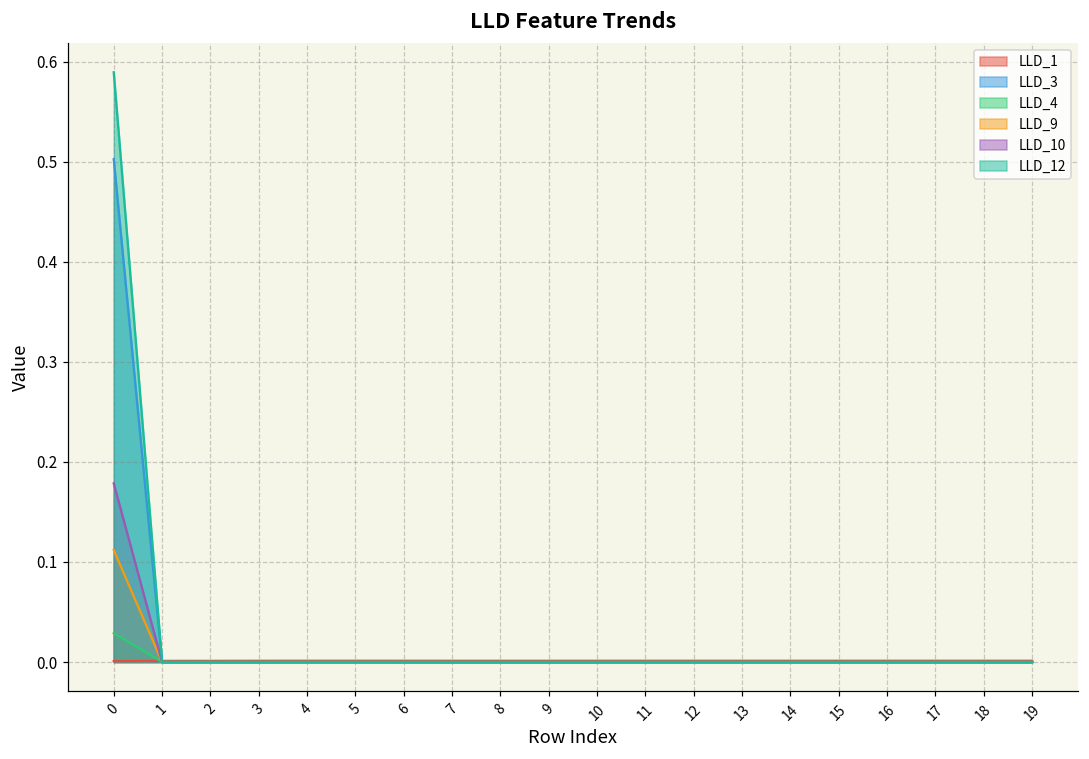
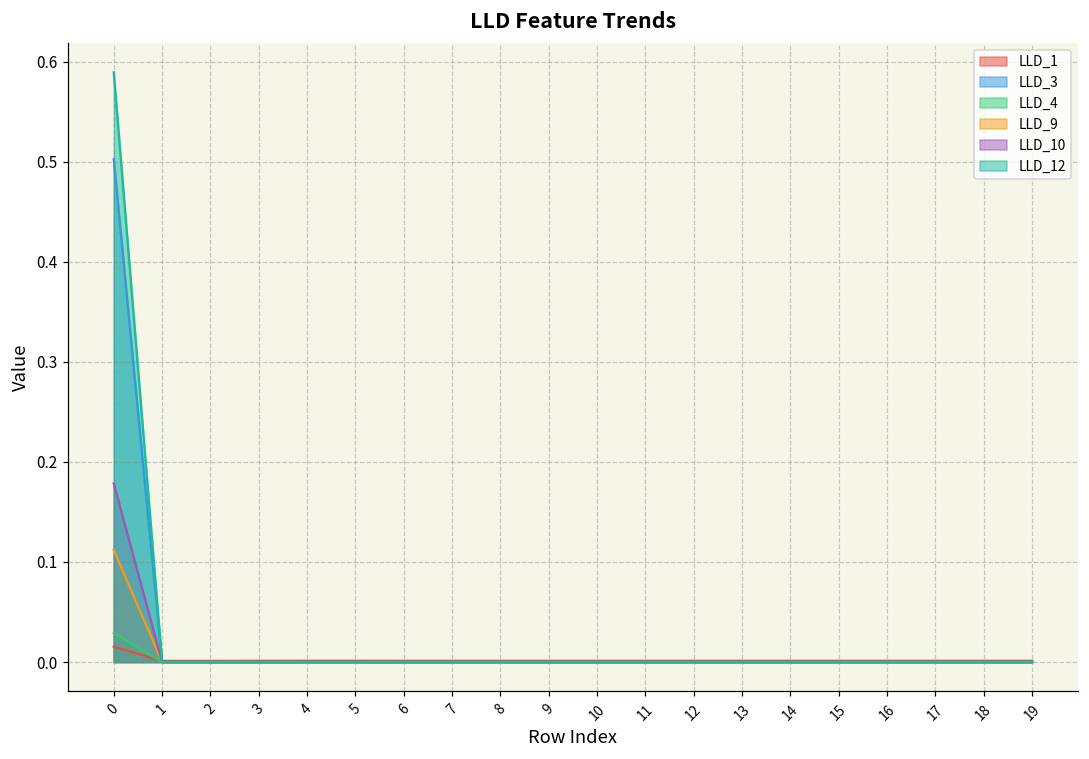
LLD_1, 0: 0.00 -> 0.02
